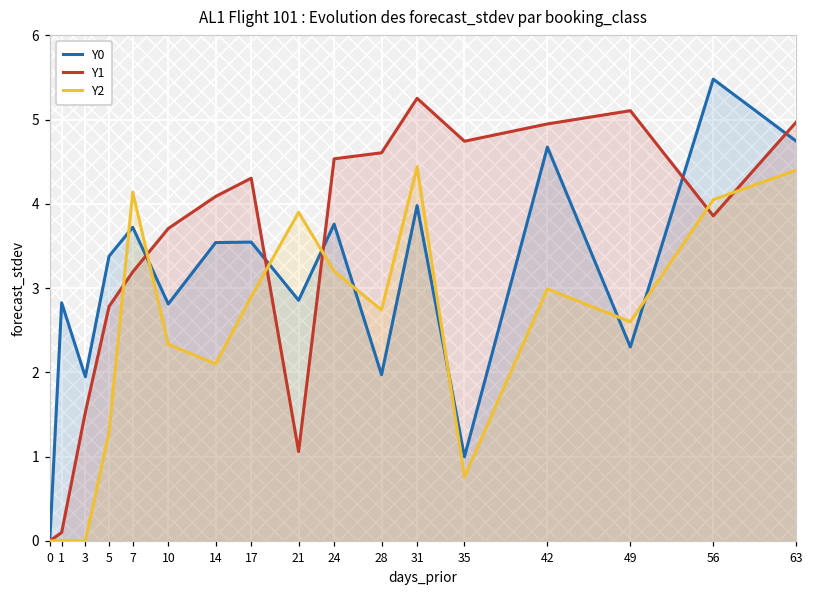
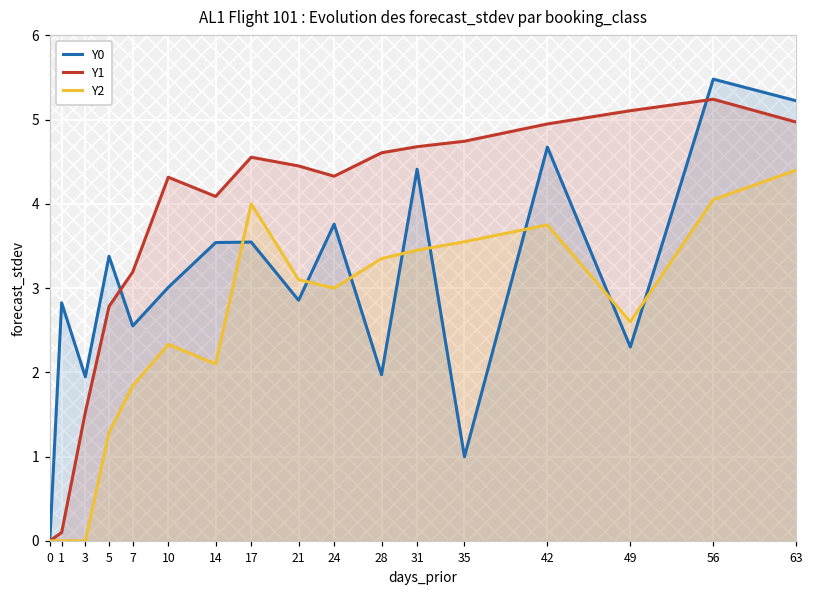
Y0, 7: 3.7 -> 2.6
Y2, 7: 4.1 -> 1.8
Y0, 10: 2.8 -> 3.0
Y1, 10: 3.7 -> 4.3
Y1, 17: 4.3 -> 4.6
Y2, 17: 2.9 -> 4.0
Y1, 21: 1.1 -> 4.4
Y2, 21: 3.9 -> 3.1
Y1, 24: 4.5 -> 4.3
Y2, 24: 3.2 -> 3.0
Y2, 28: 2.7 -> 3.4
Y0, 31: 4.0 -> 4.4
Y1, 31: 5.3 -> 4.7
Y2, 31: 4.4 -> 3.5
Y2, 35: 0.8 -> 3.6
Y2, 42: 3.0 -> 3.8
Y1, 56: 3.9 -> 5.2
Y0, 63: 4.7 -> 5.2
